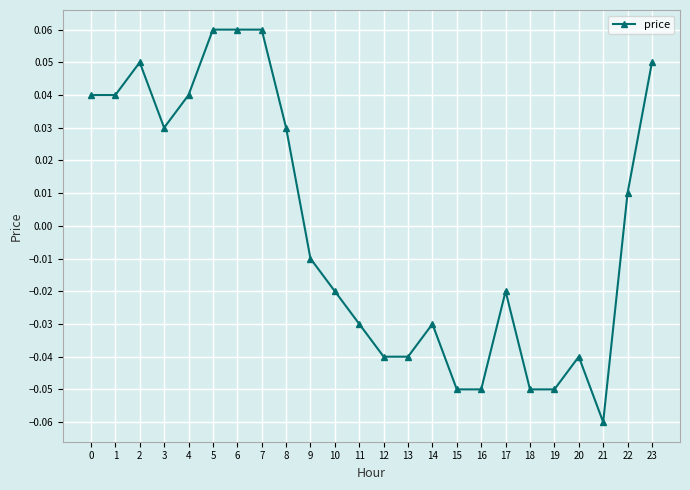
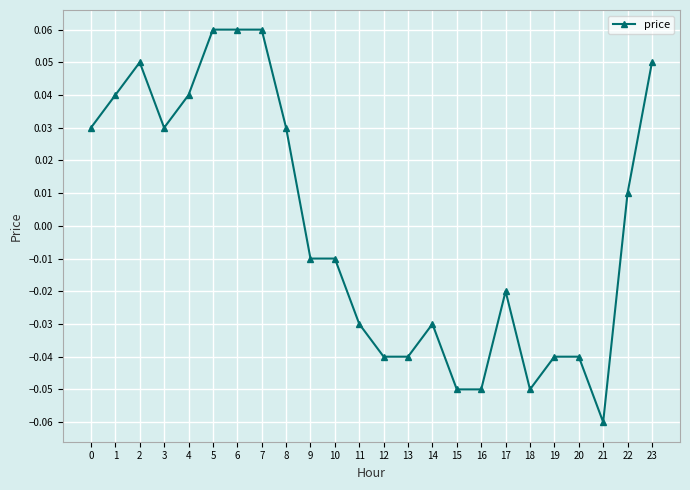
0: 0.04 -> 0.03
10: -0.02 -> -0.01
19: -0.05 -> -0.04
